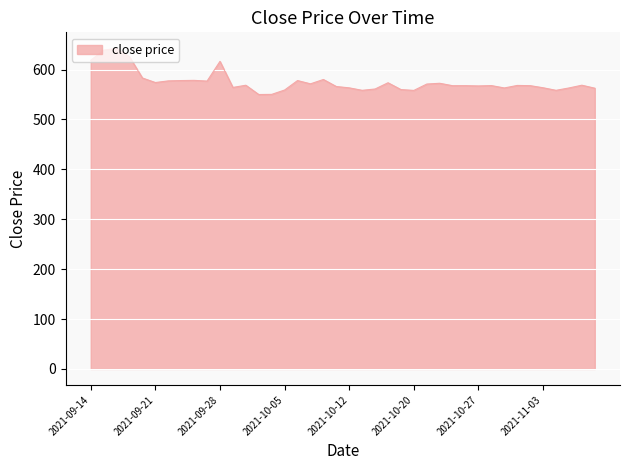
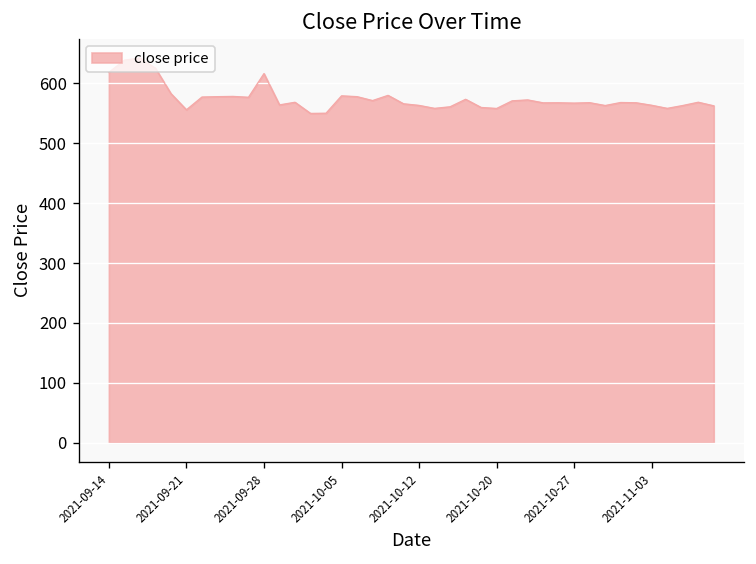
2021-09-21: 570 -> 560
2021-10-05: 560 -> 580
